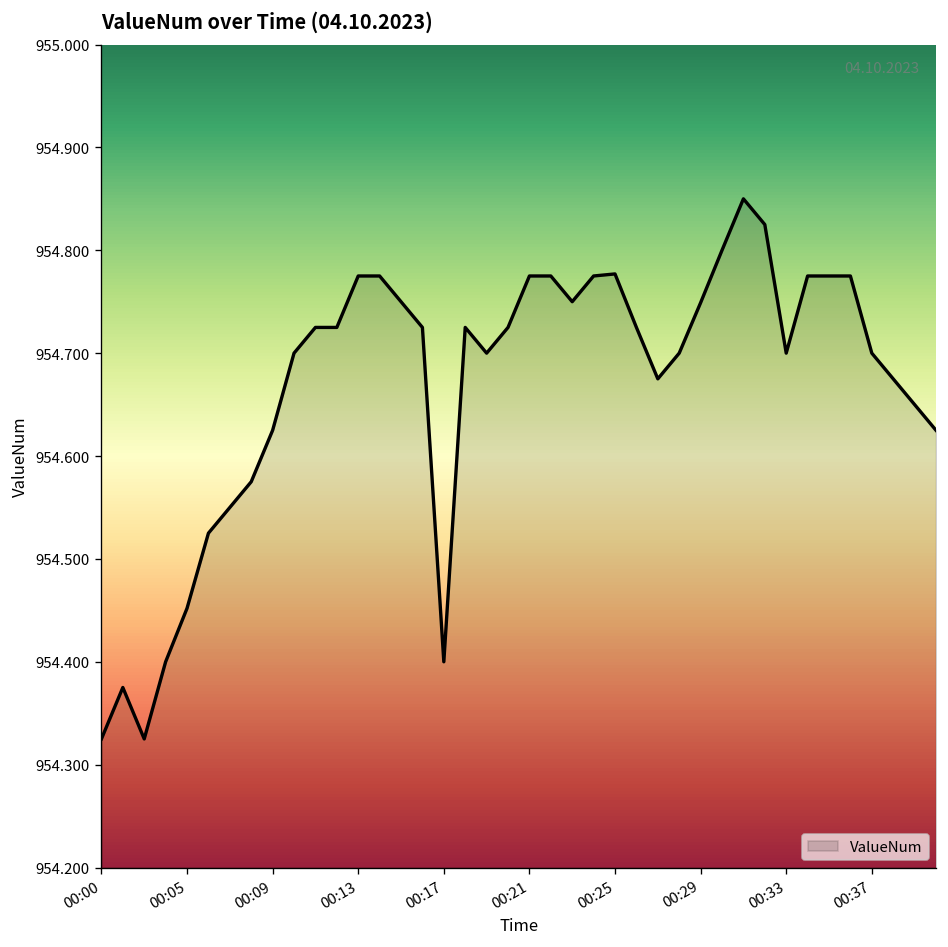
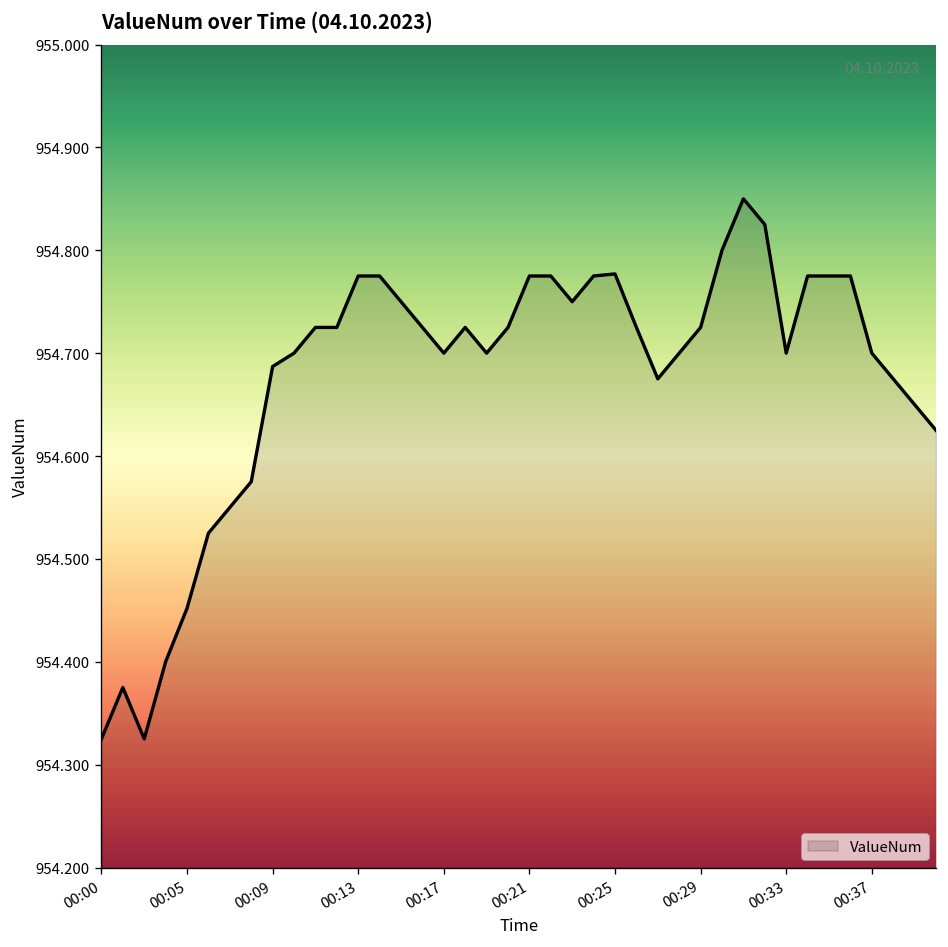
00:09: 954.63 -> 954.69
00:17: 954.4 -> 954.7
00:29: 954.75 -> 954.73
